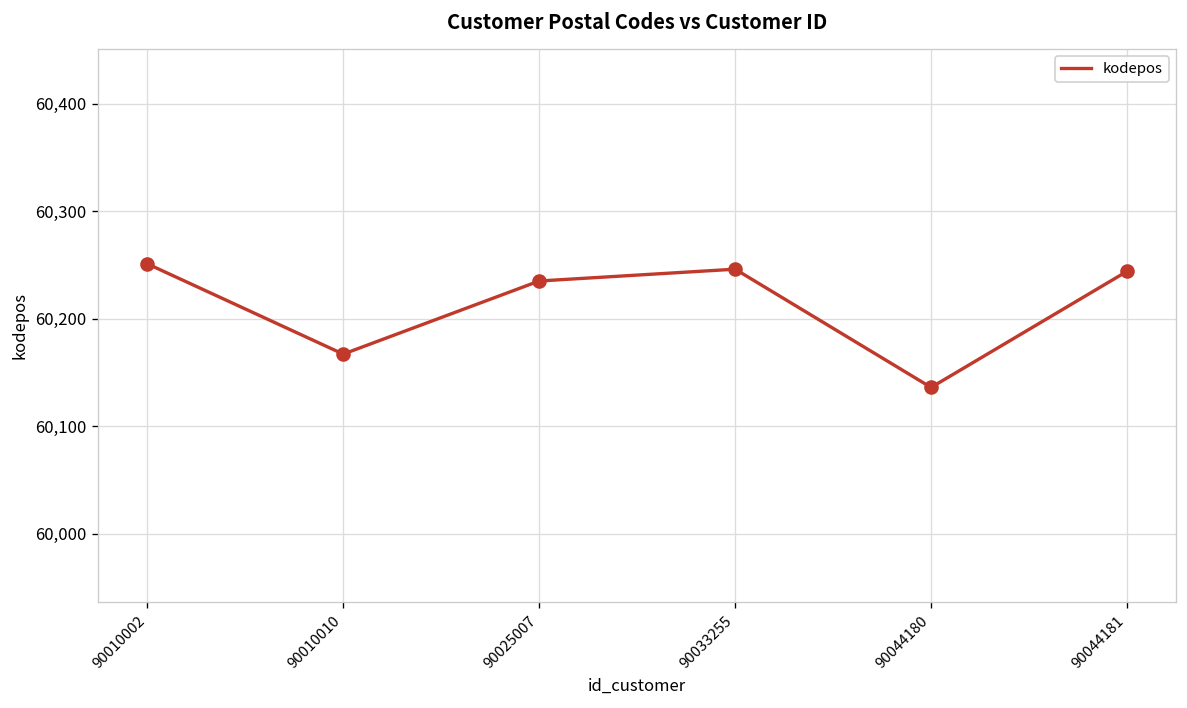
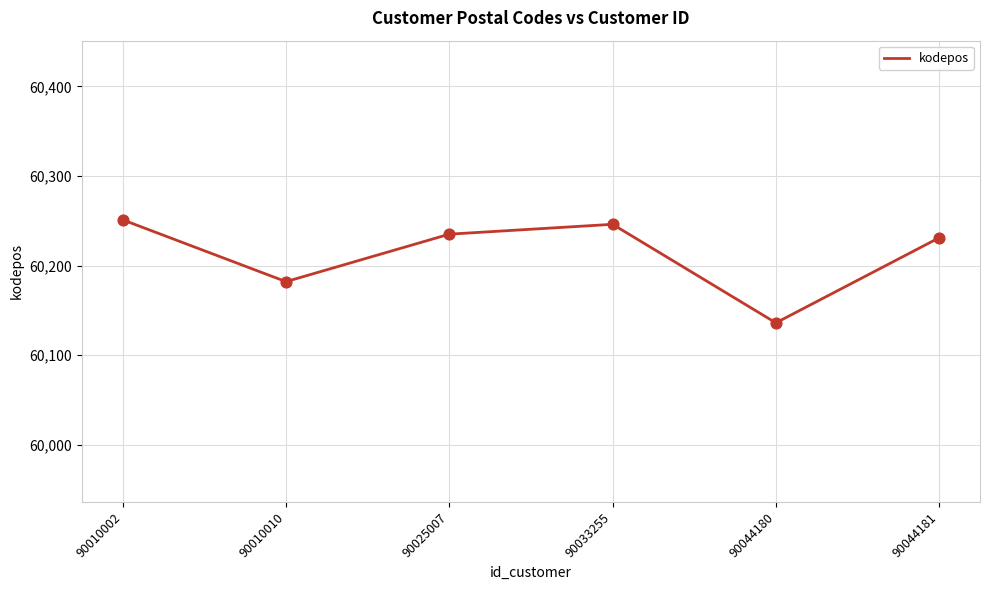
90010010: 60,170 -> 60,180
90044181: 60,240 -> 60,230
